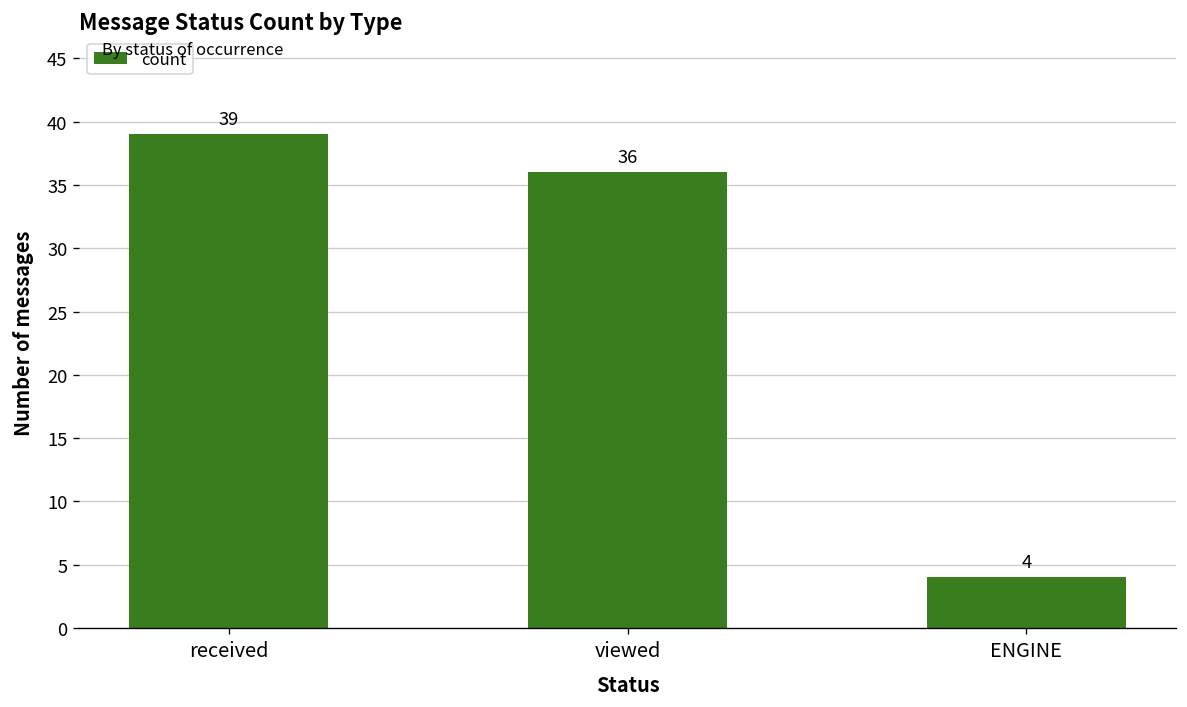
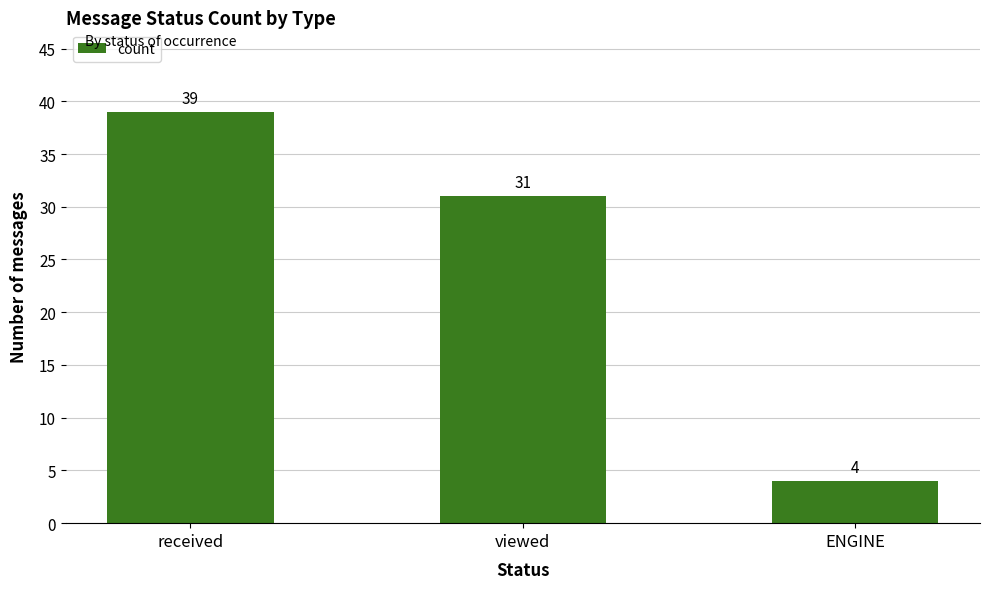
viewed: 36 -> 31
